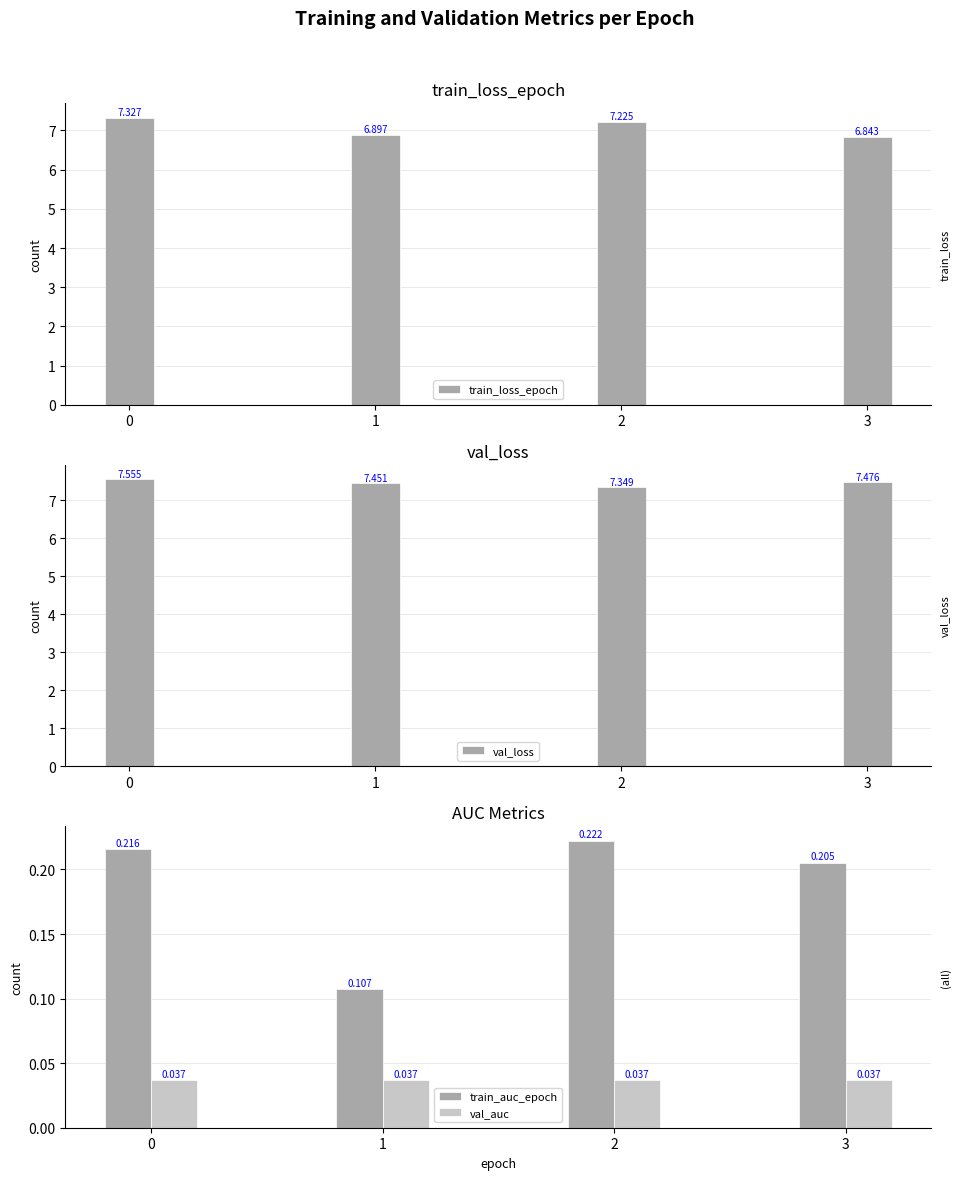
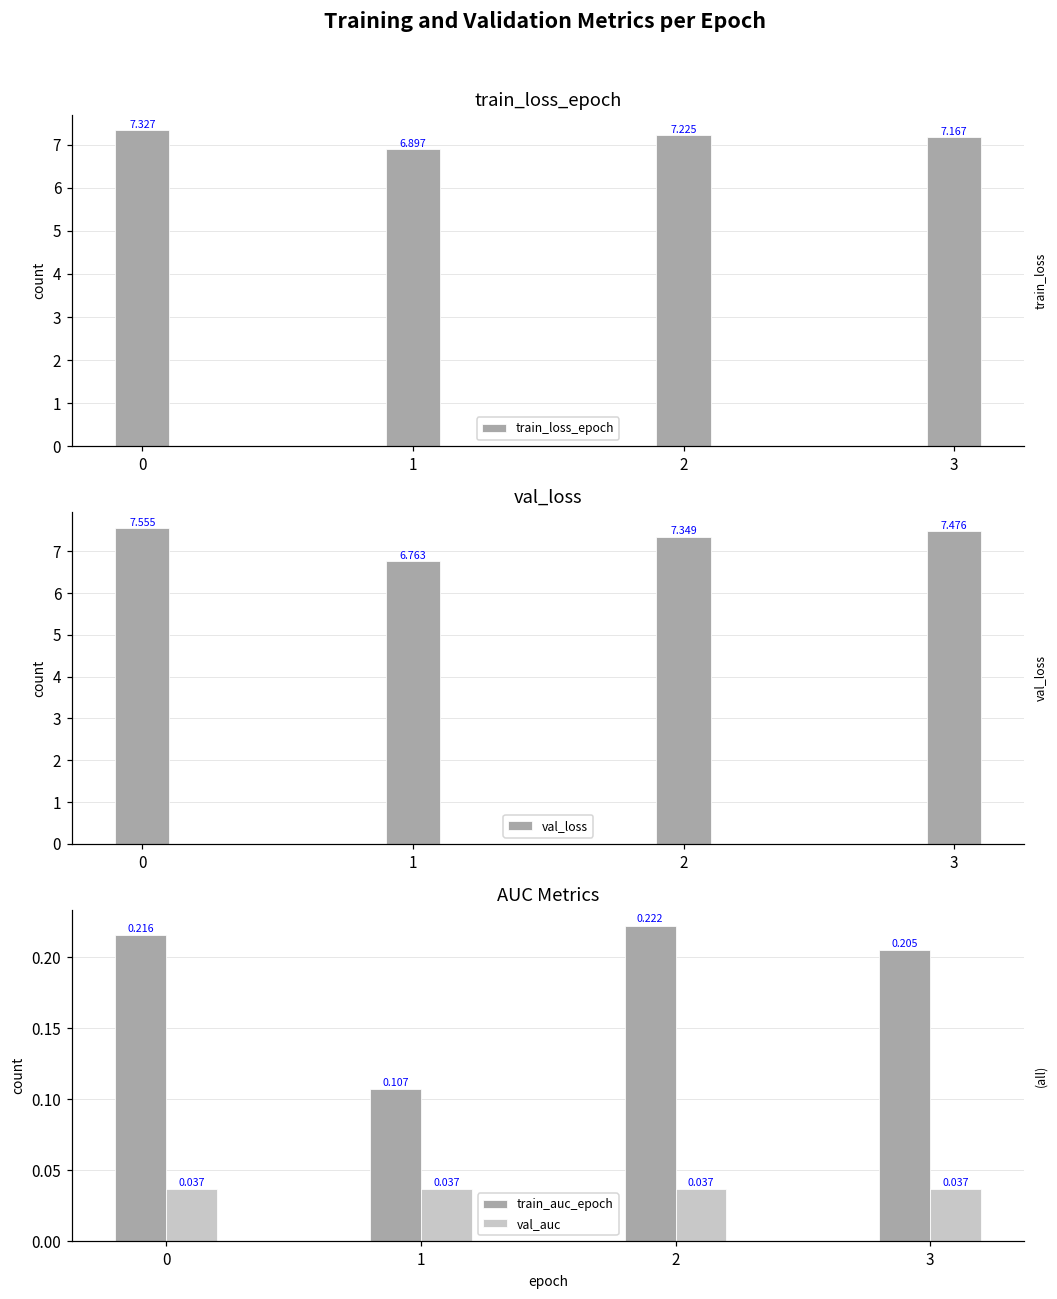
train_loss_epoch, 3: 6.843 -> 7.167
val_loss, 1: 7.451 -> 6.763
